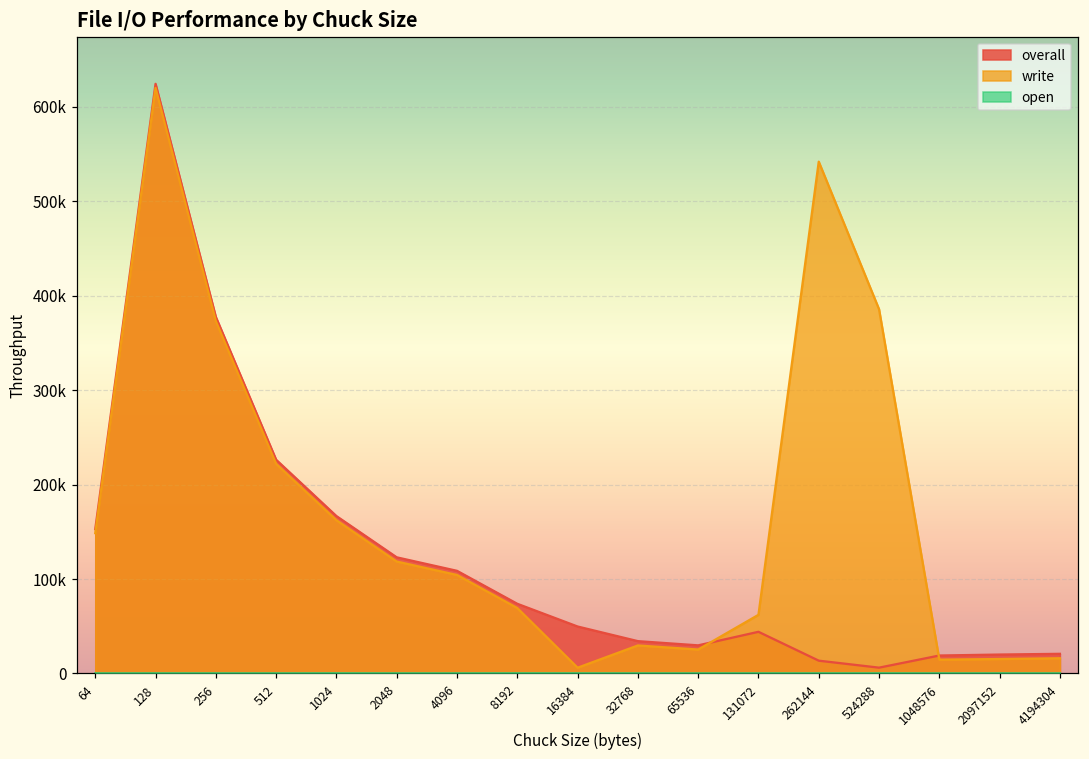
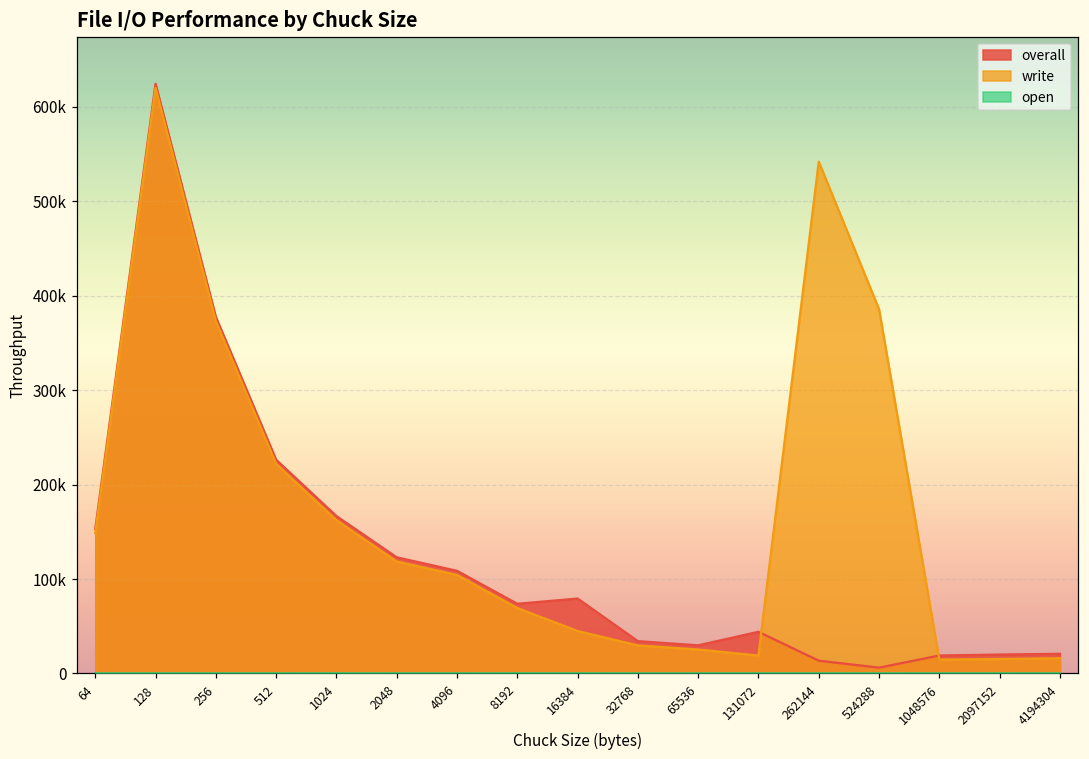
overall, 16384: 50000 -> 80000
write, 16384: 10000 -> 40000
write, 131072: 60000 -> 20000
